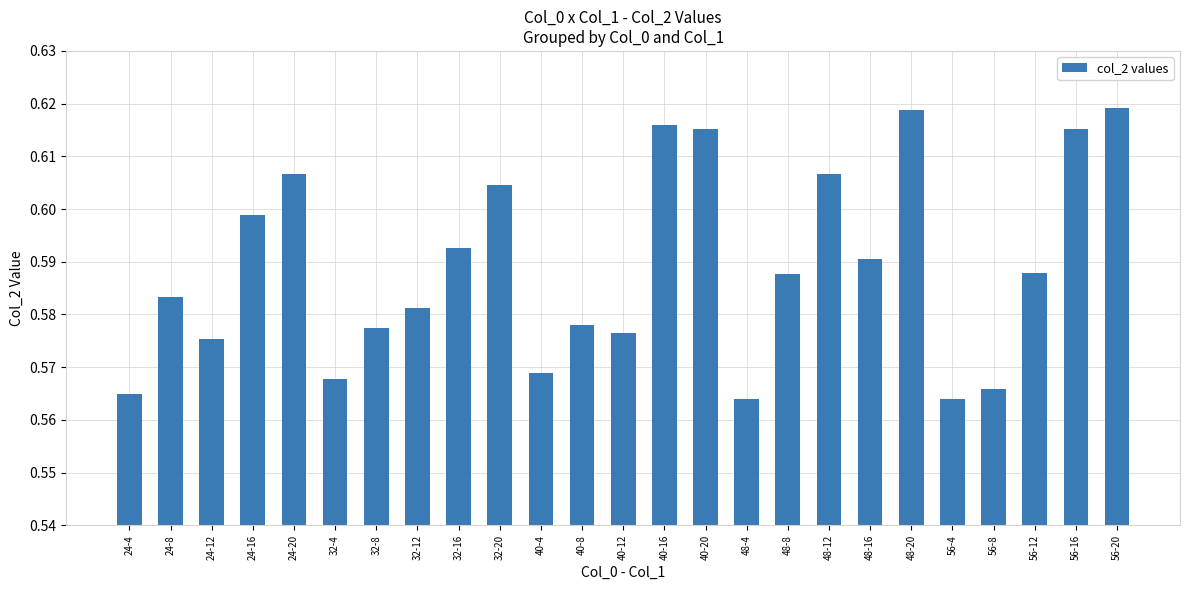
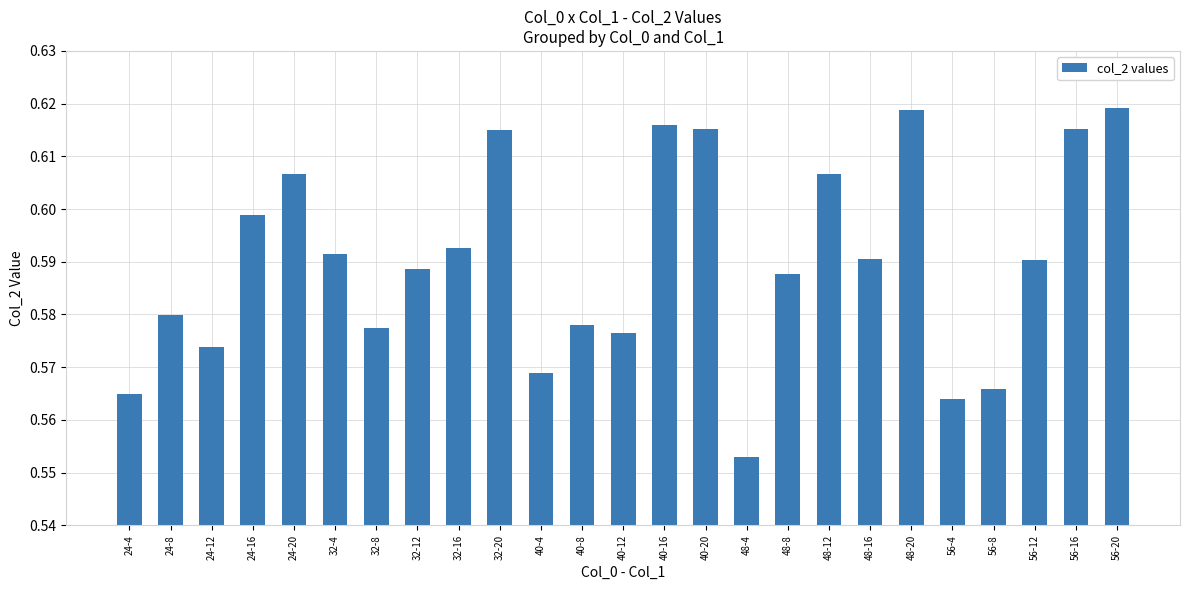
24-8: 0.583 -> 0.580
24-12: 0.575 -> 0.574
32-4: 0.568 -> 0.591
32-12: 0.581 -> 0.589
32-20: 0.605 -> 0.615
48-4: 0.564 -> 0.553
56-12: 0.588 -> 0.590
